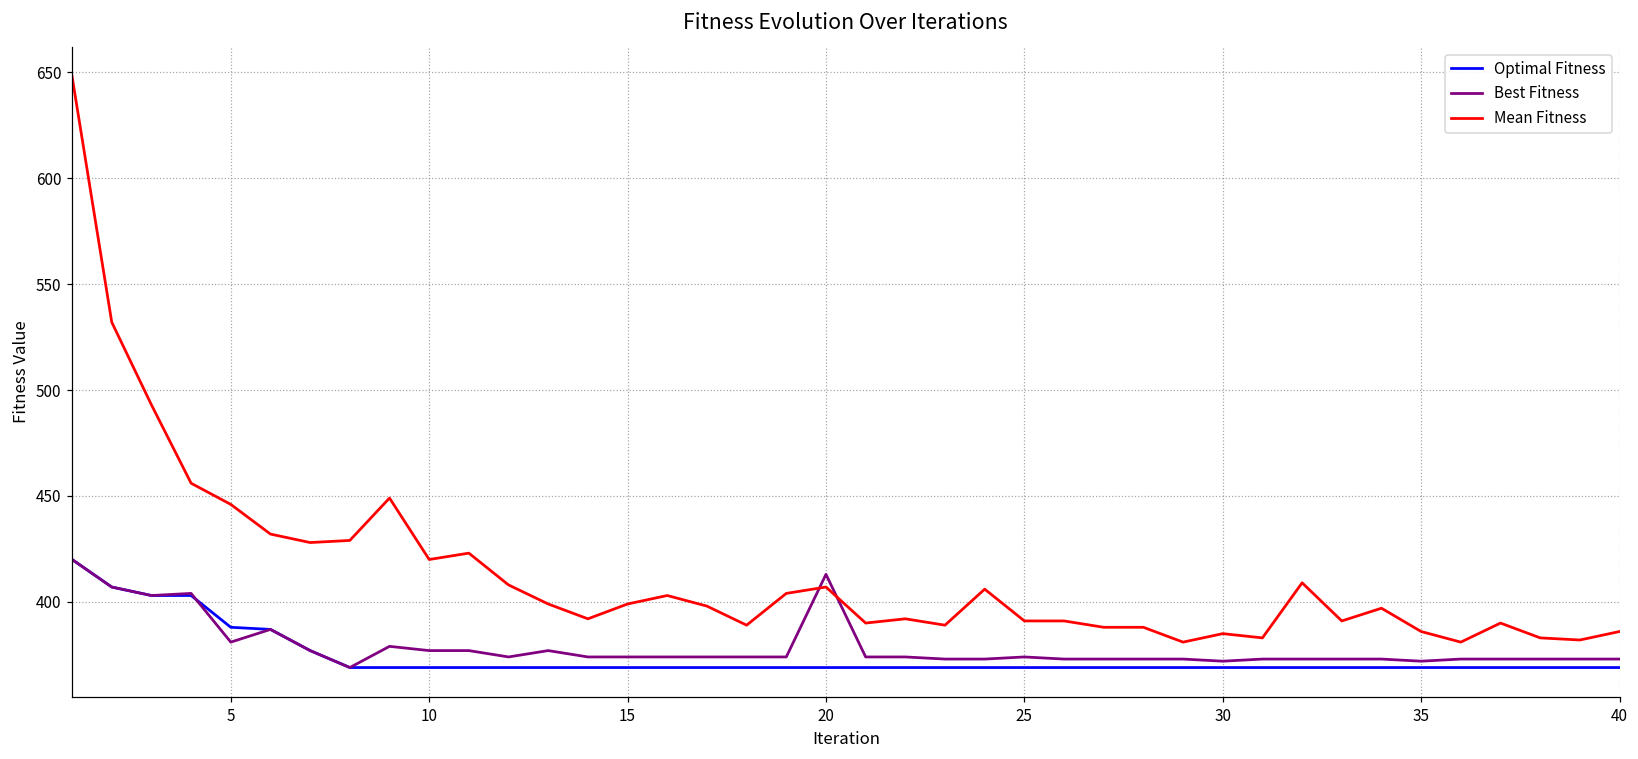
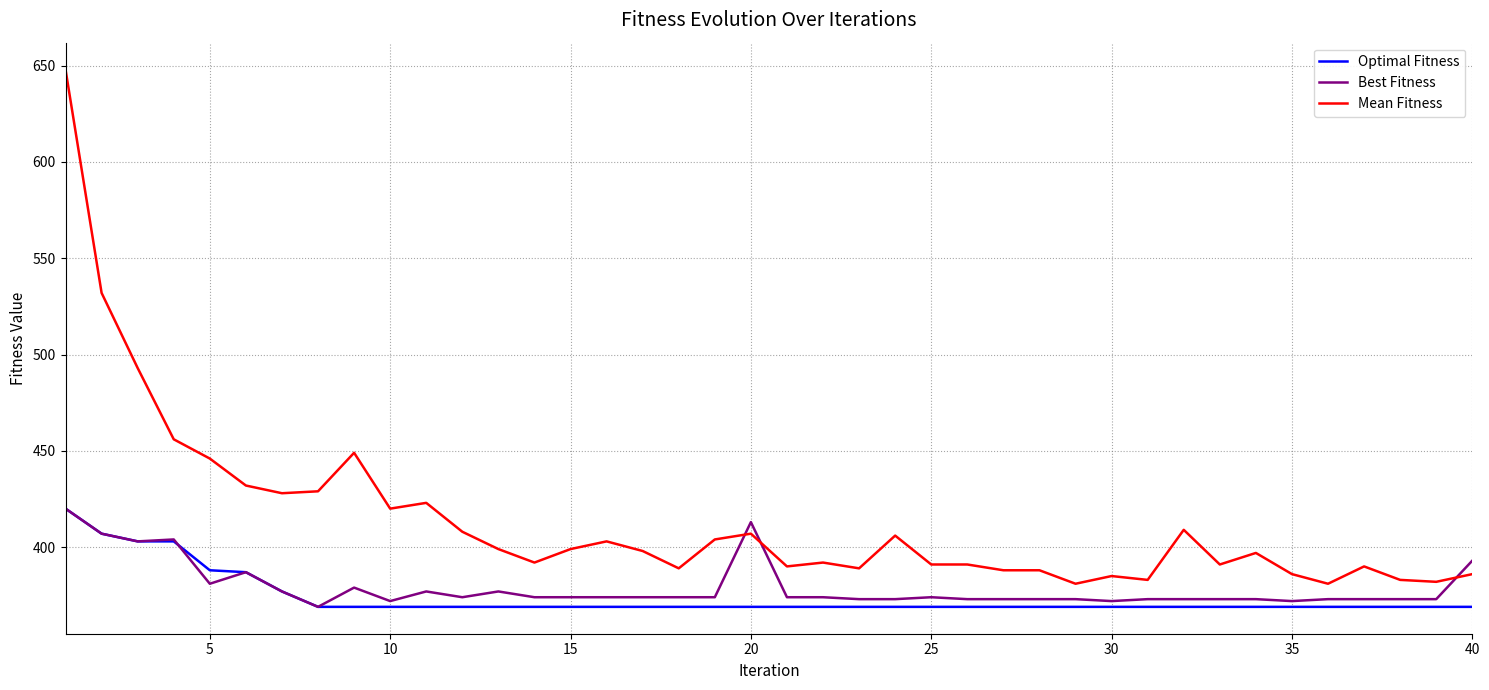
Best Fitness, 10: 377 -> 372
Best Fitness, 40: 373 -> 393
